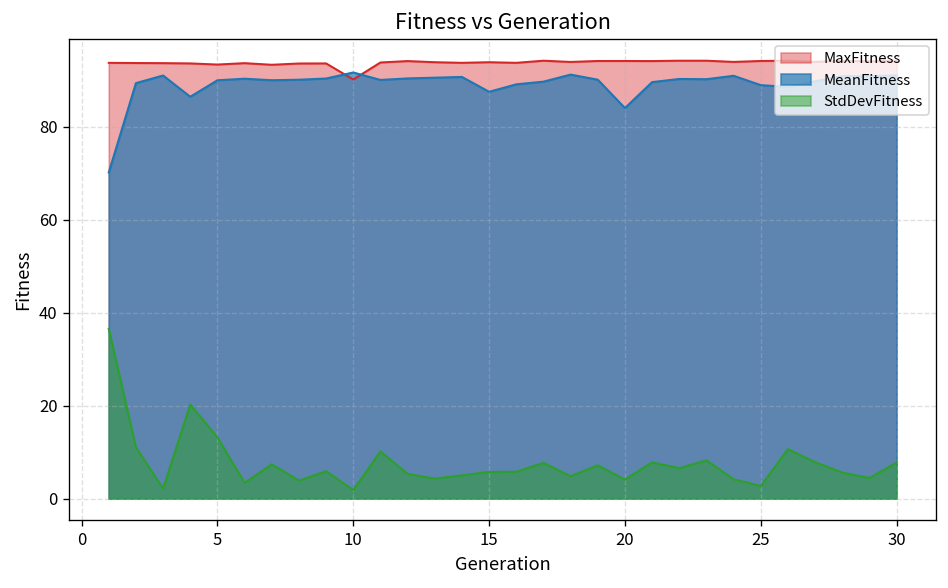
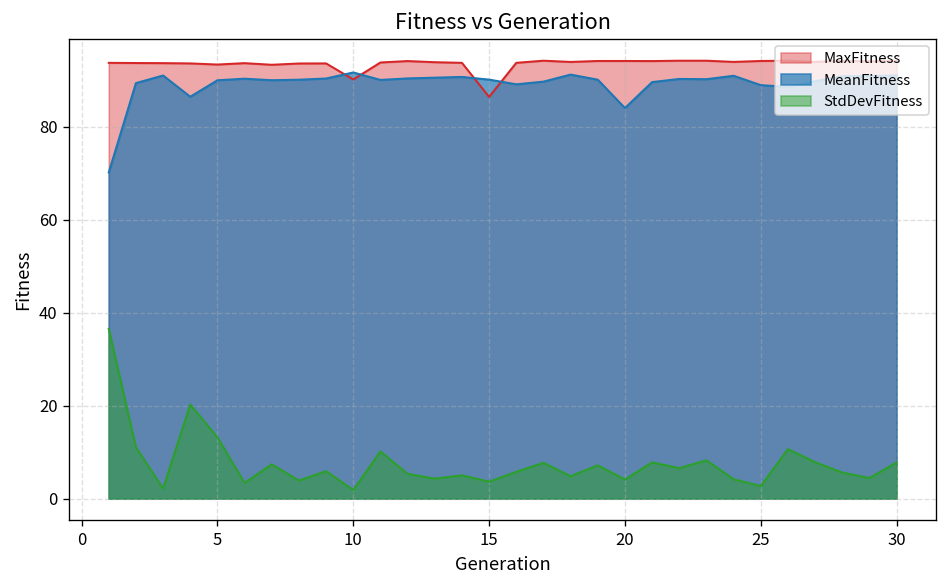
MaxFitness, 15: 94 -> 86
MeanFitness, 15: 88 -> 90
StdDevFitness, 15: 6 -> 4
